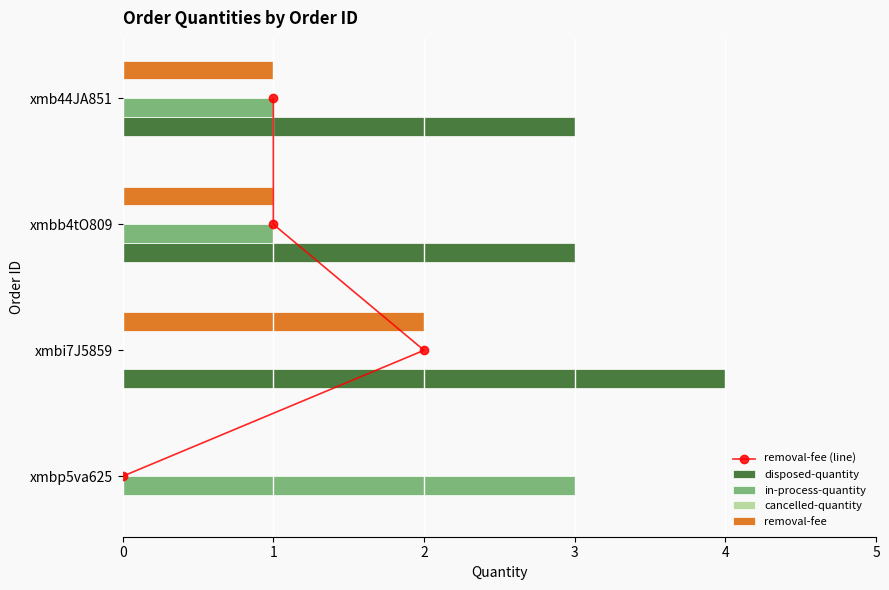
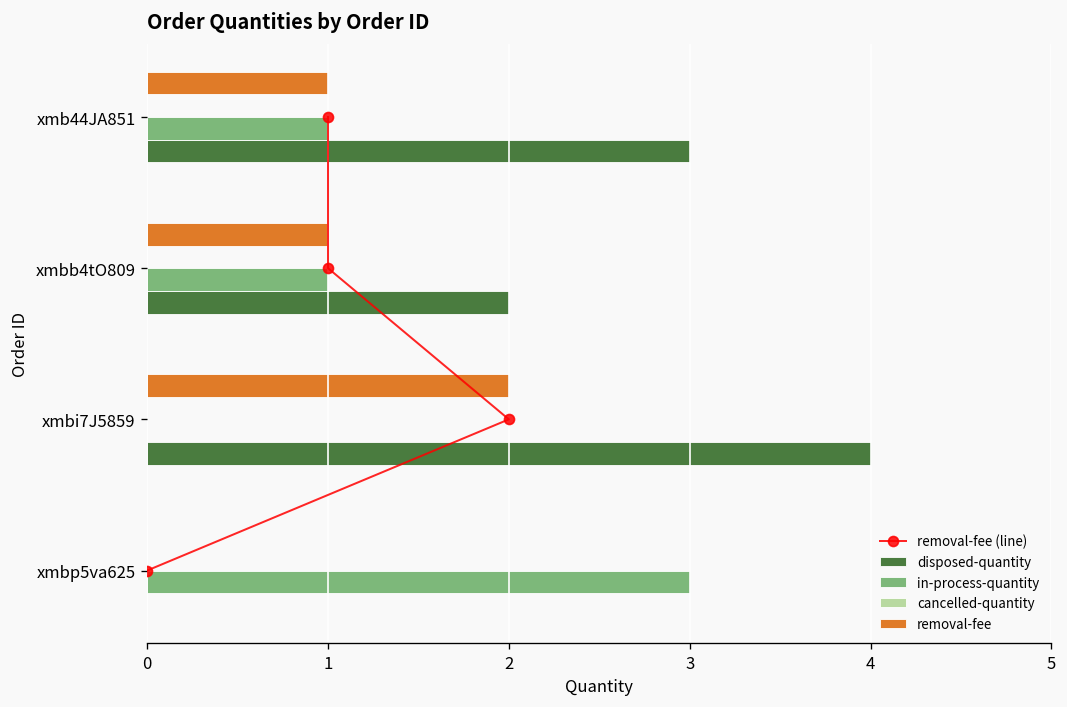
disposed-quantity, xmbb4tO809: 3 -> 2
